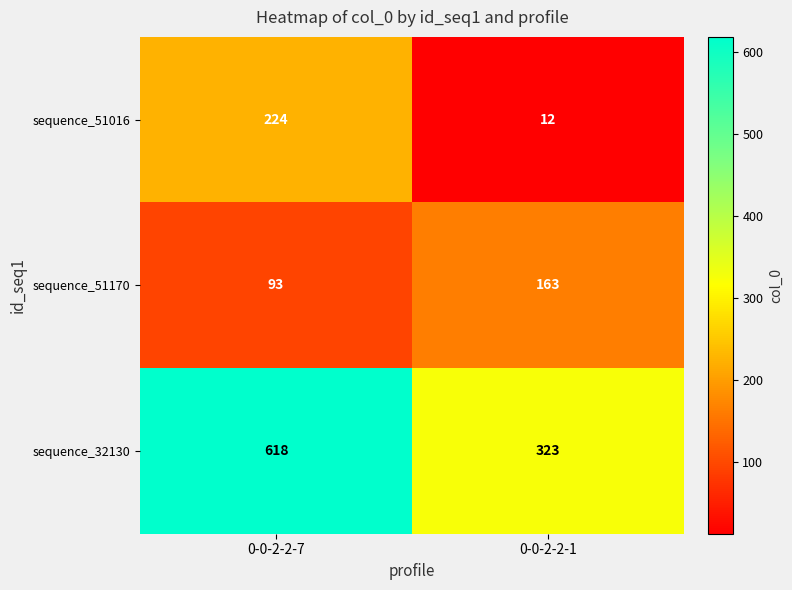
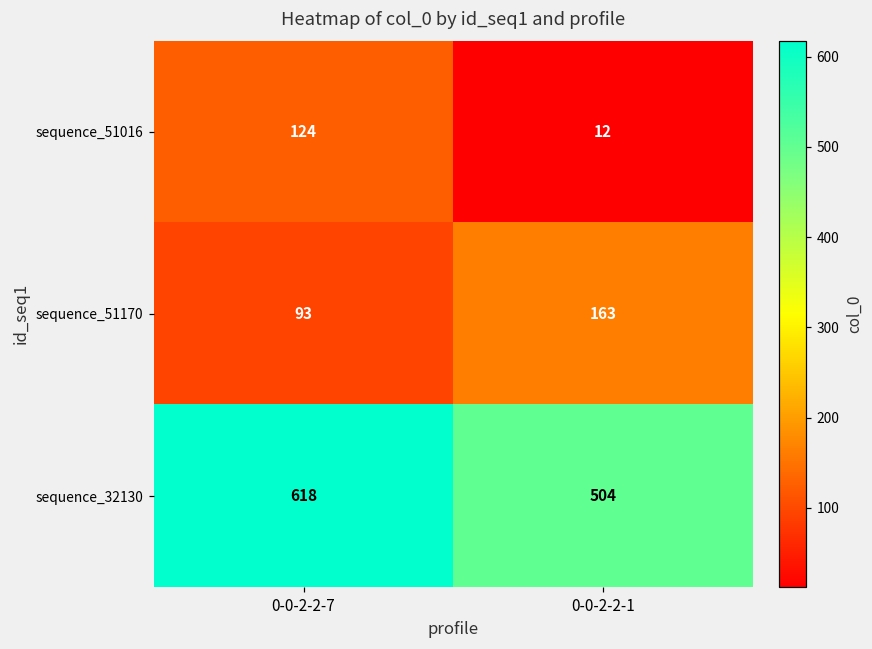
sequence_51016, 0-0-2-2-7: 224 -> 124
sequence_32130, 0-0-2-2-1: 323 -> 504
